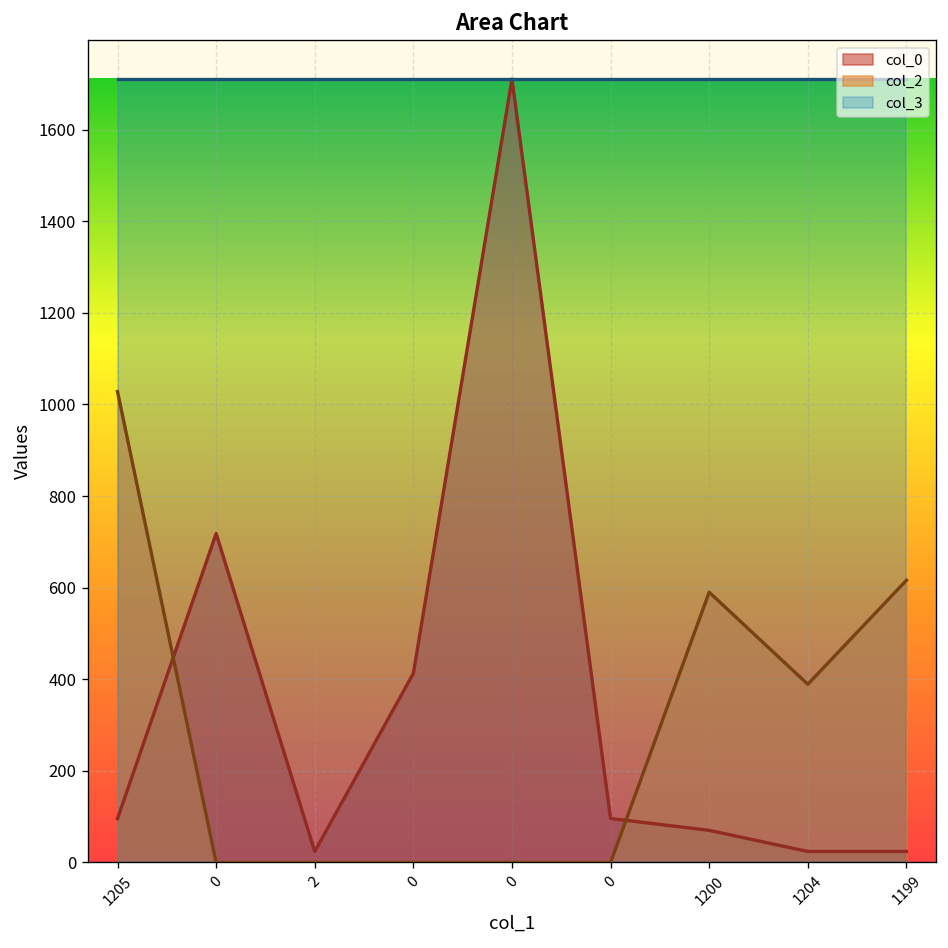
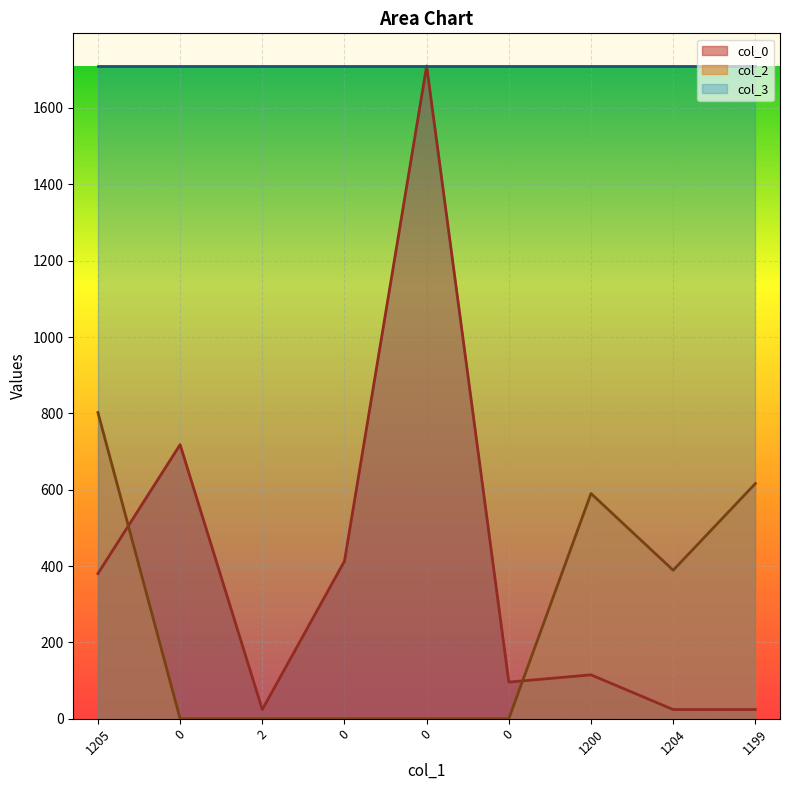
col_0, 1205: 100 -> 380
col_2, 1205: 1030 -> 800
col_0, 1200: 70 -> 110
